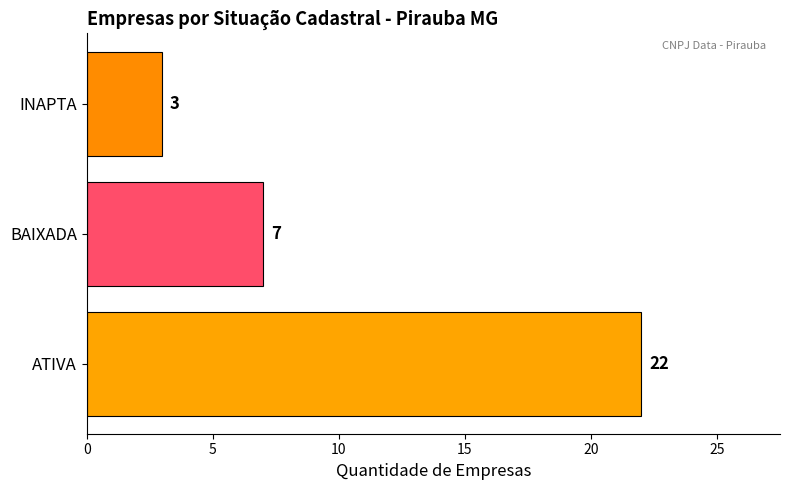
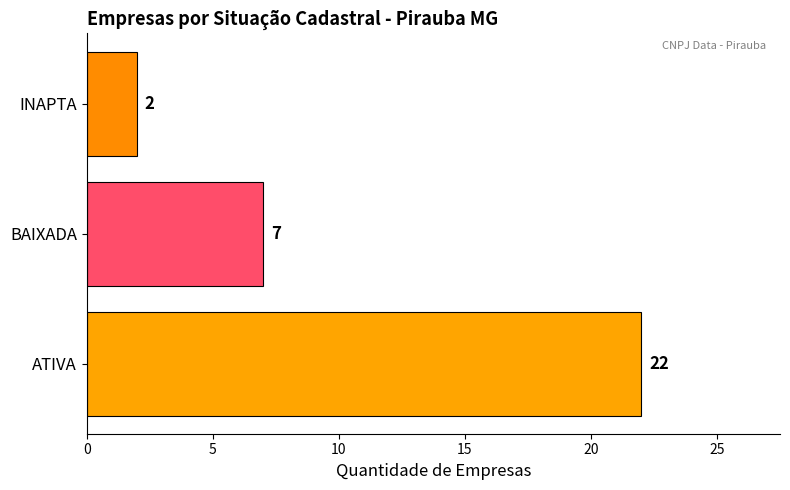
INAPTA: 3 -> 2
